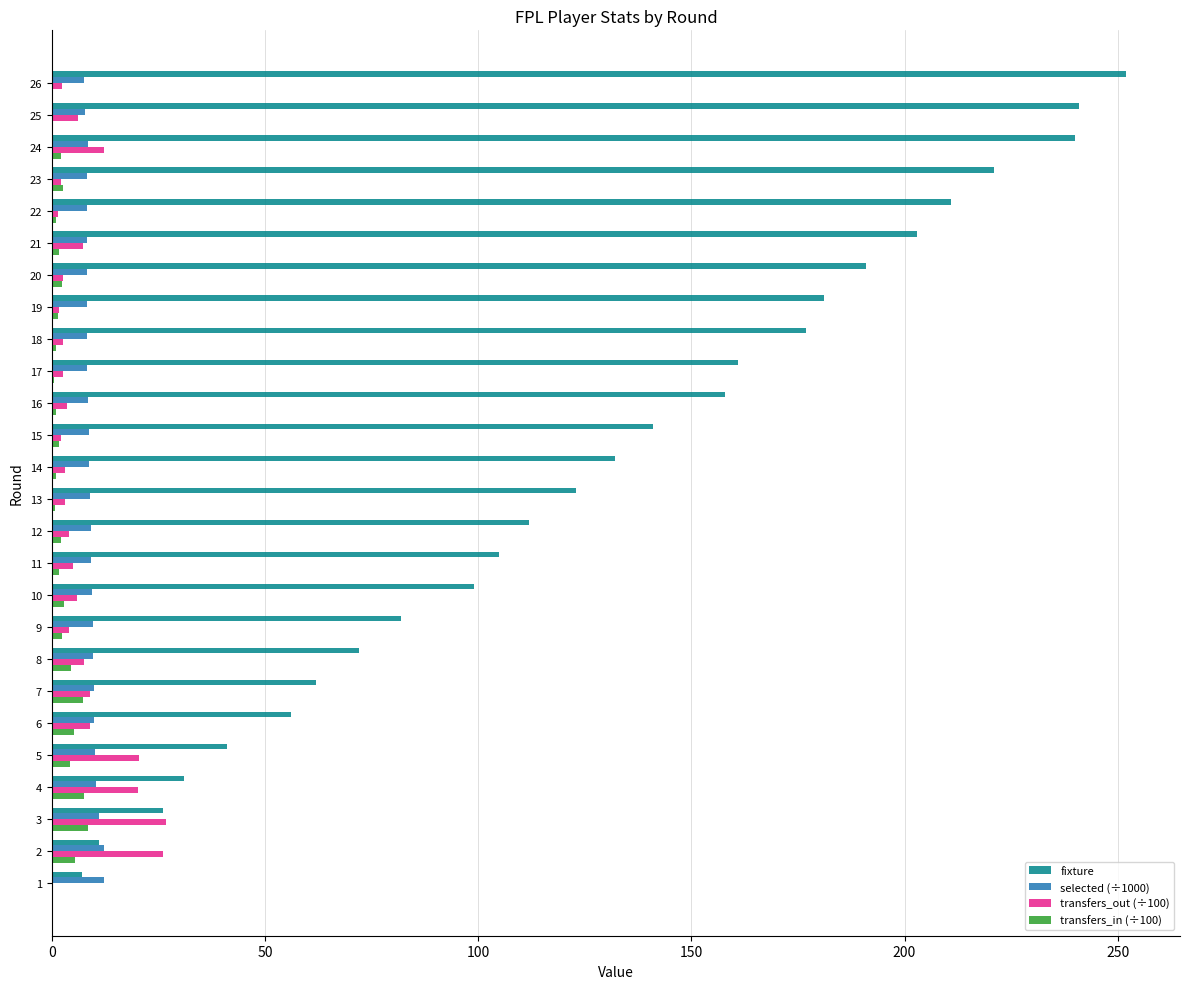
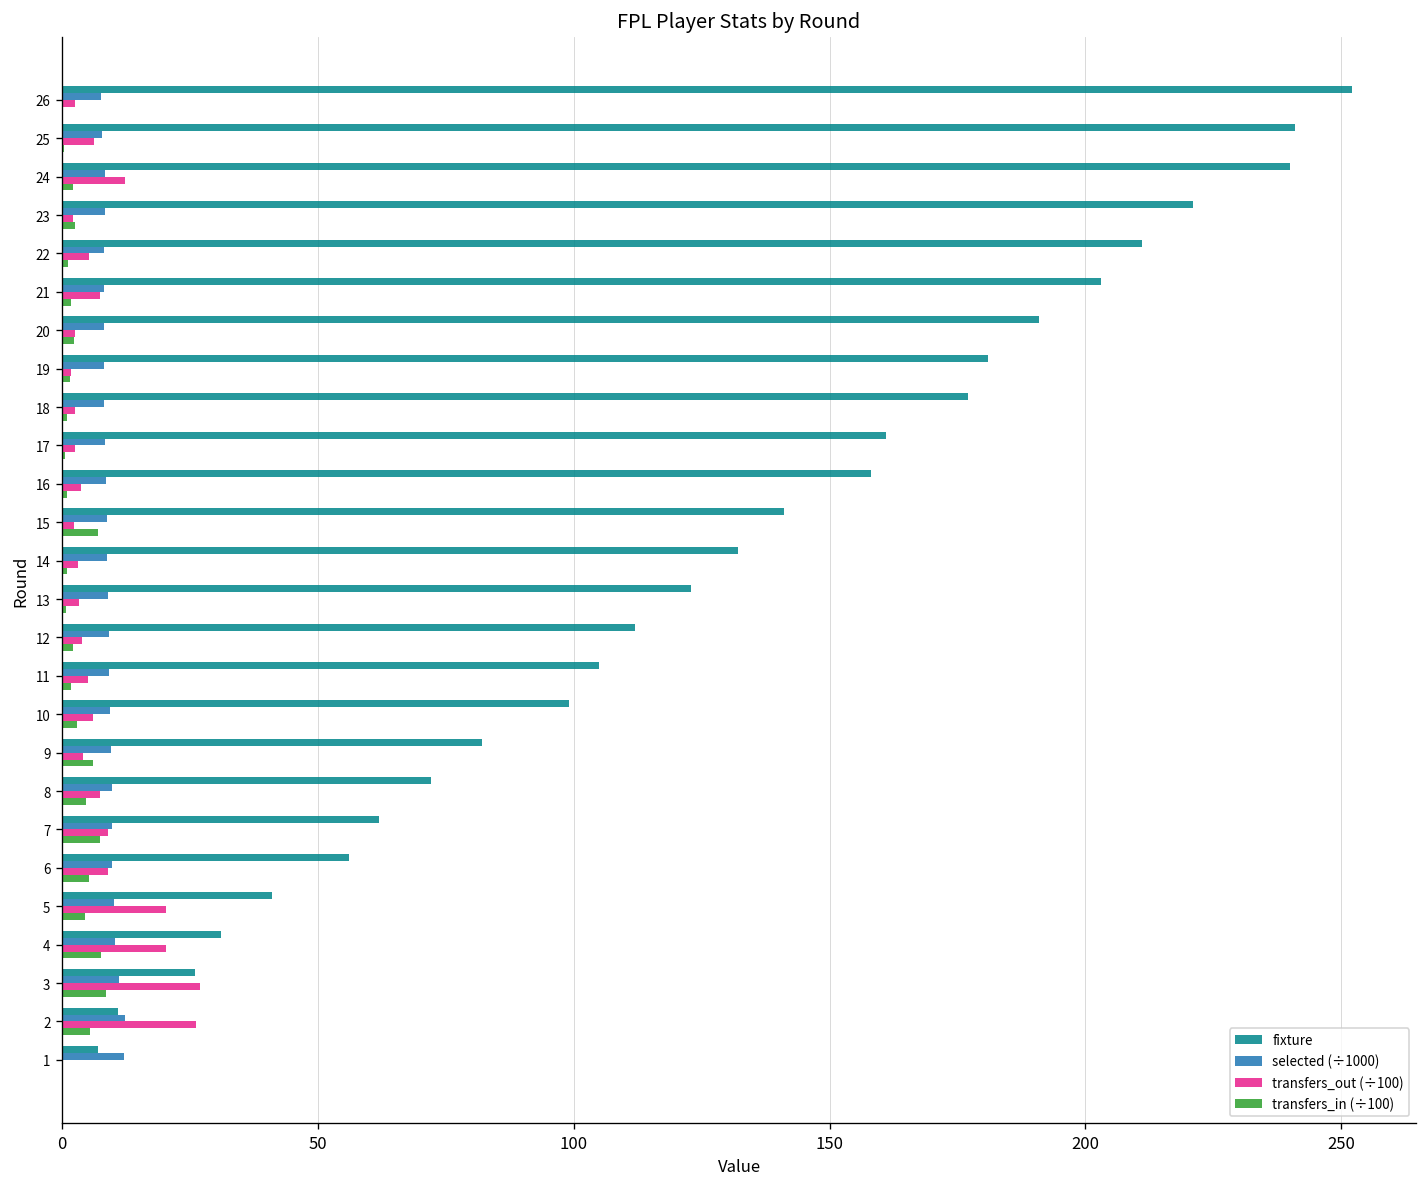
transfers_out (÷100), 22: 2 -> 5
transfers_in (÷100), 15: 2 -> 7
transfers_in (÷100), 9: 2 -> 6
